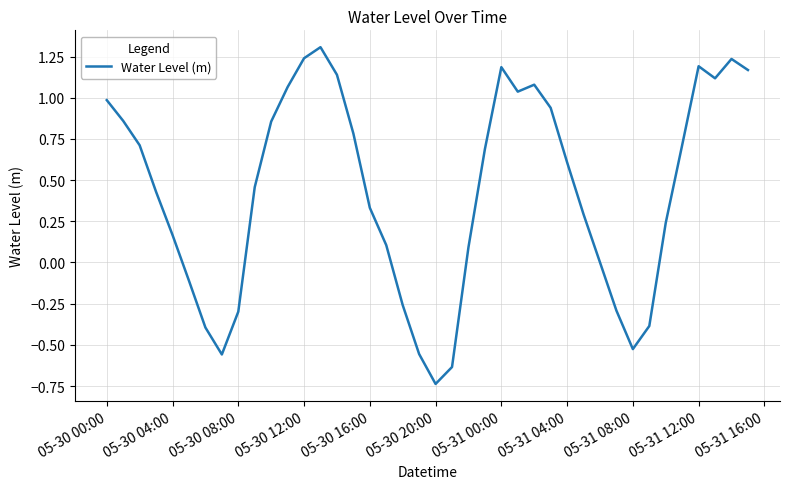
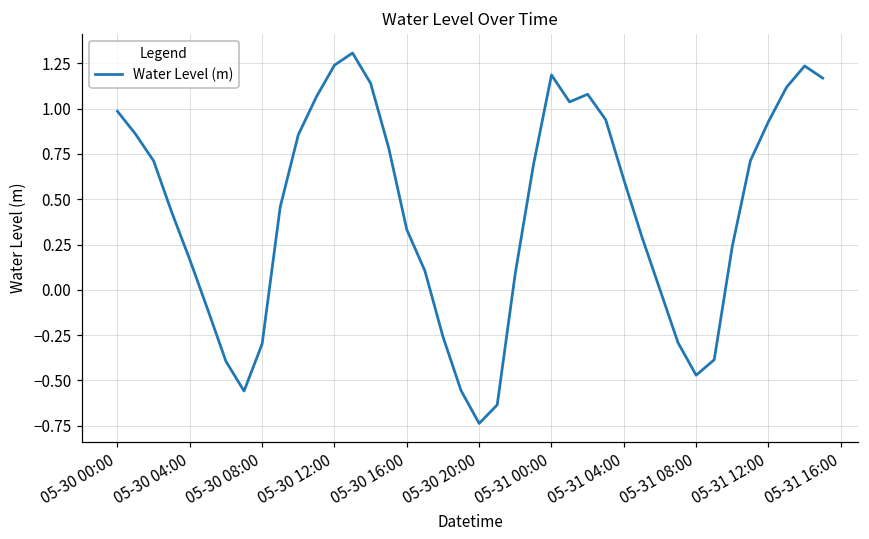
05-31 08:00: -0.53 -> -0.47
05-31 12:00: 1.19 -> 0.93
